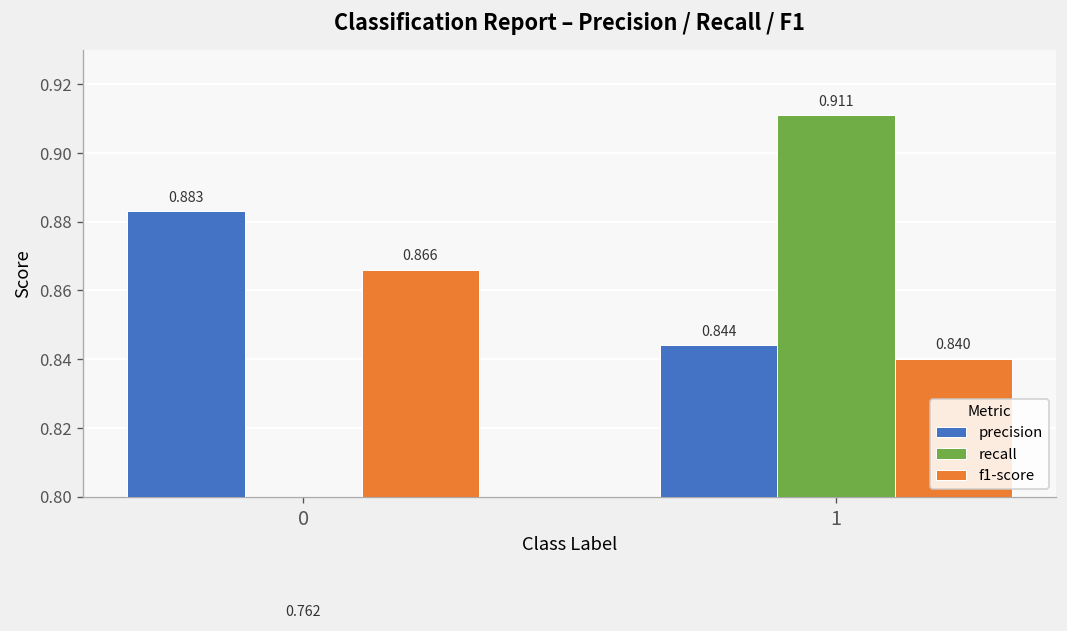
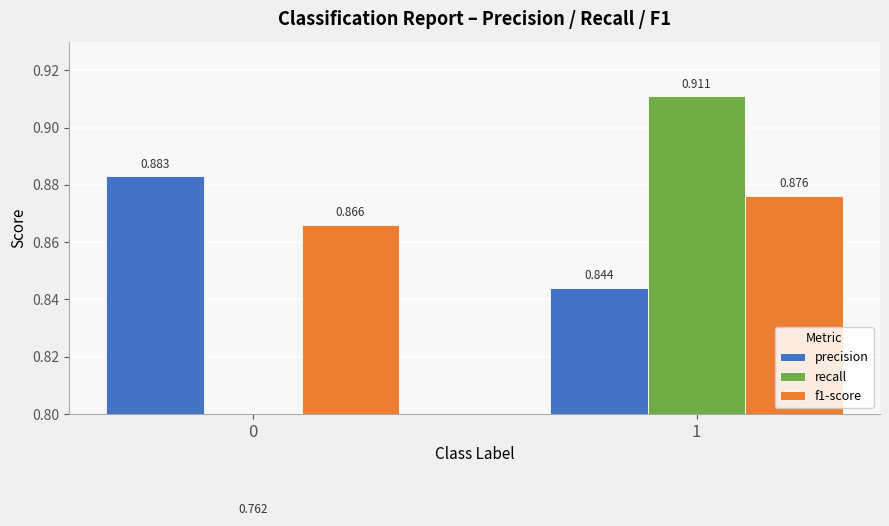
f1-score, 1: 0.840 -> 0.876
